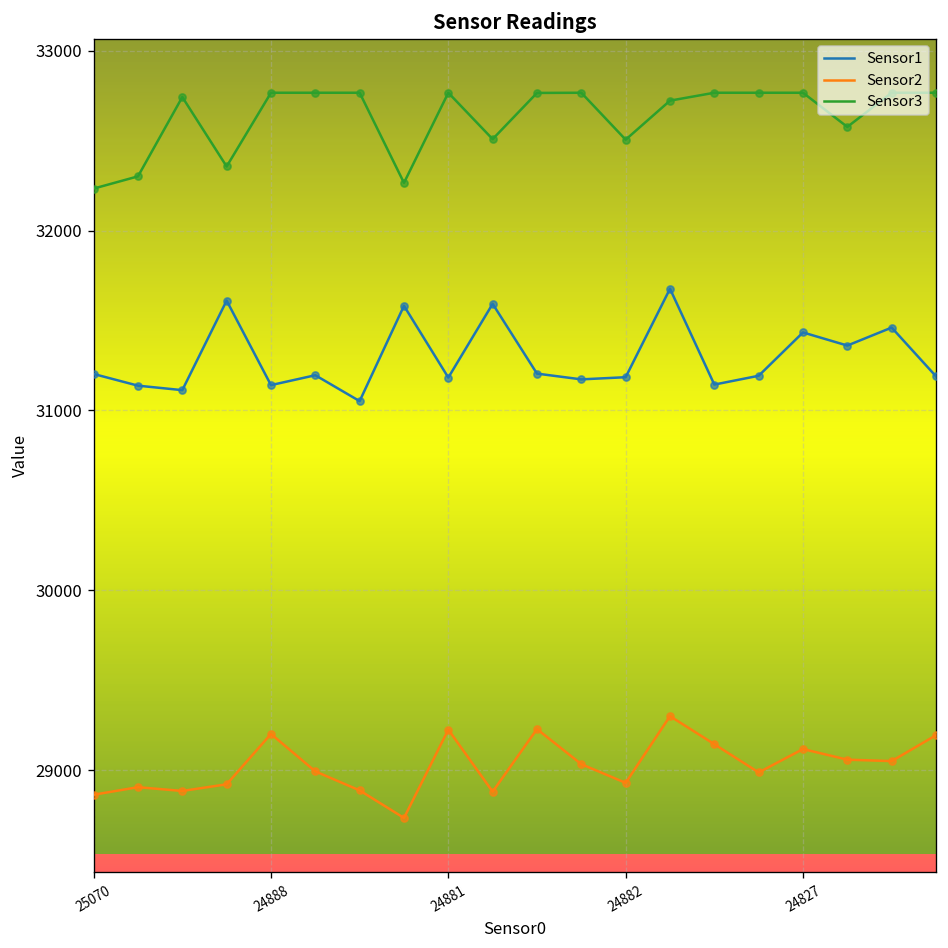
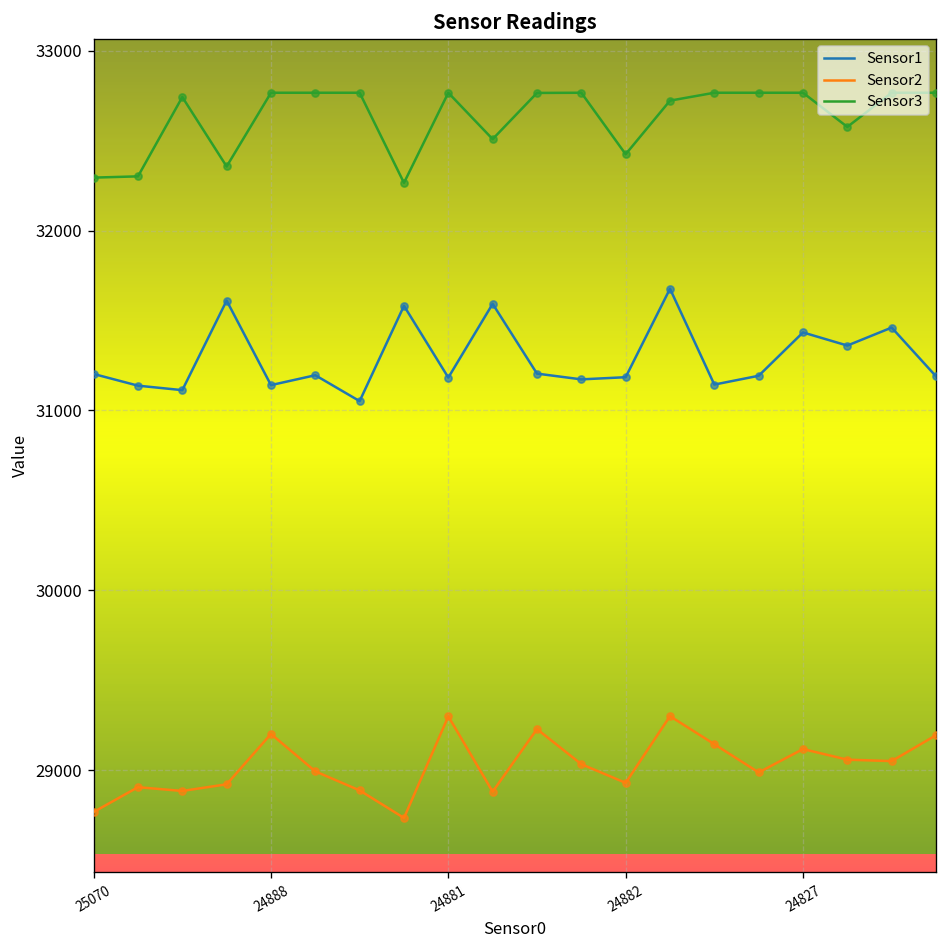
Sensor2, 25070: 28860 -> 28770
Sensor3, 25070: 32230 -> 32300
Sensor2, 24881: 29230 -> 29300
Sensor3, 24882: 32510 -> 32430
